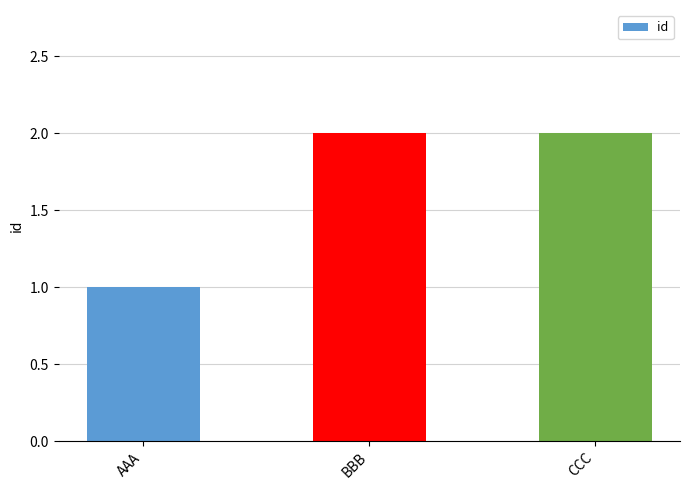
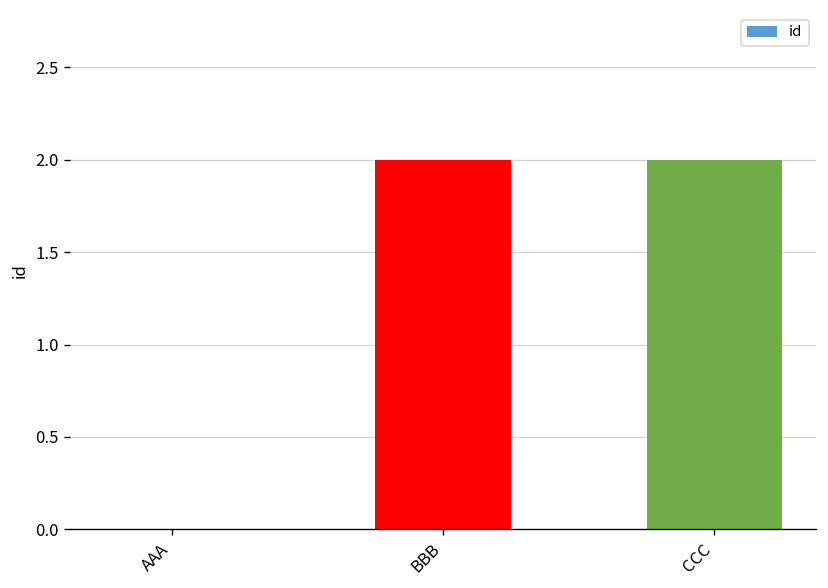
AAA: 1 -> 0
